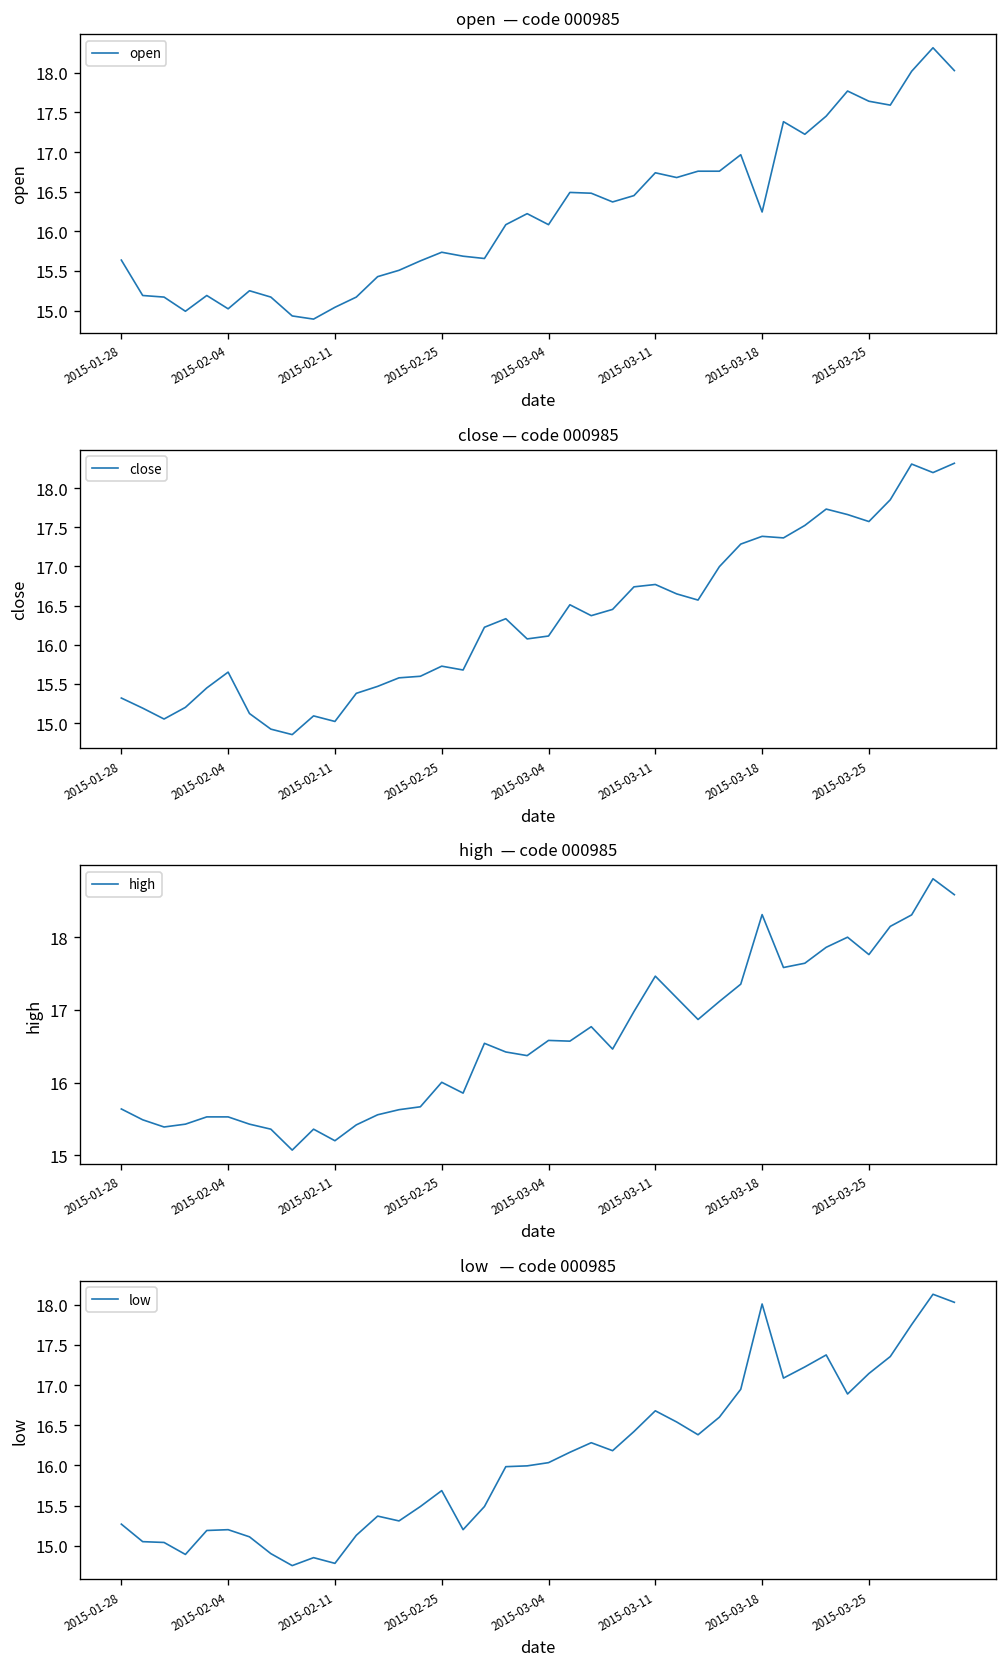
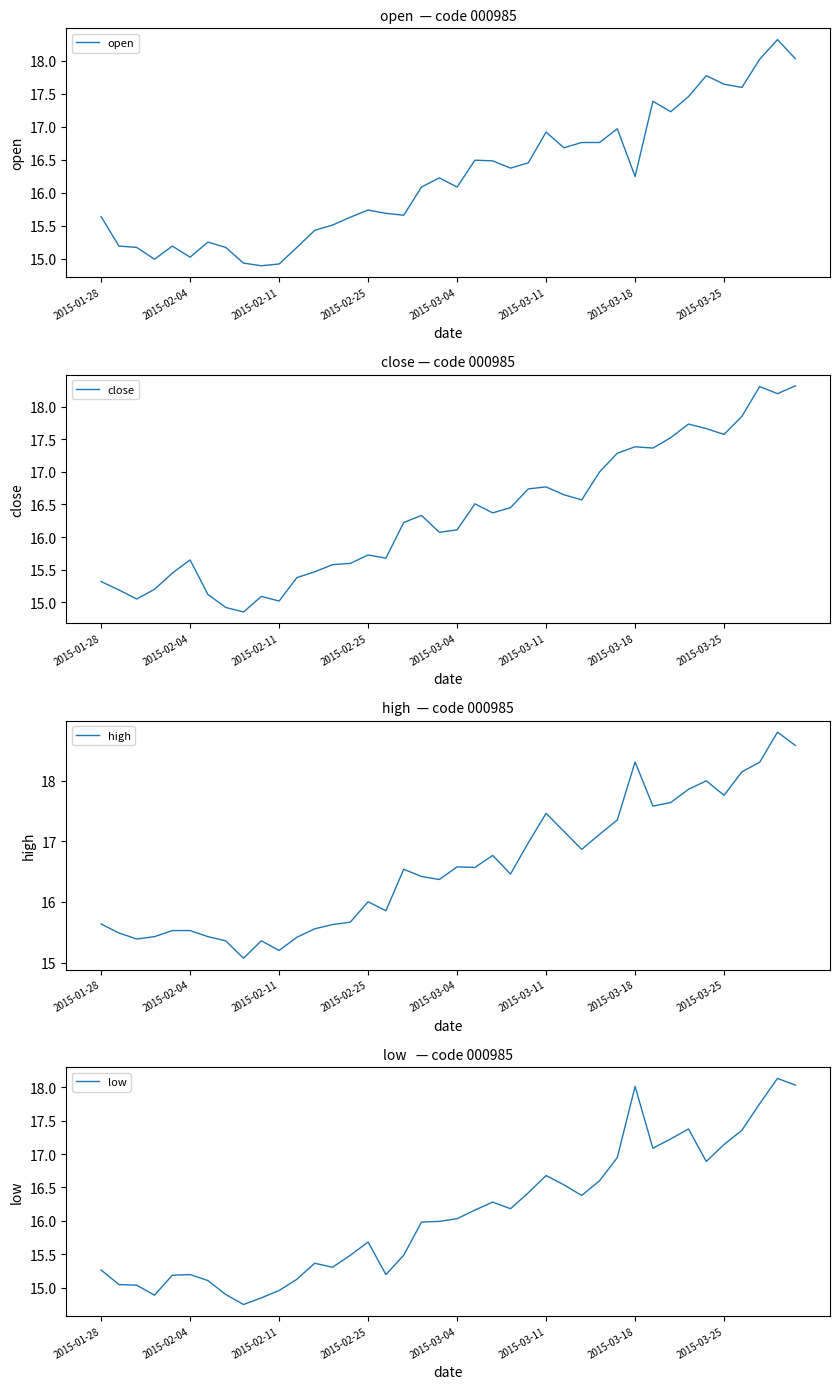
open — code 000985, 2015-02-11: 15.0 -> 14.9
open — code 000985, 2015-03-11: 16.7 -> 16.9
low — code 000985, 2015-02-11: 14.8 -> 15.0
